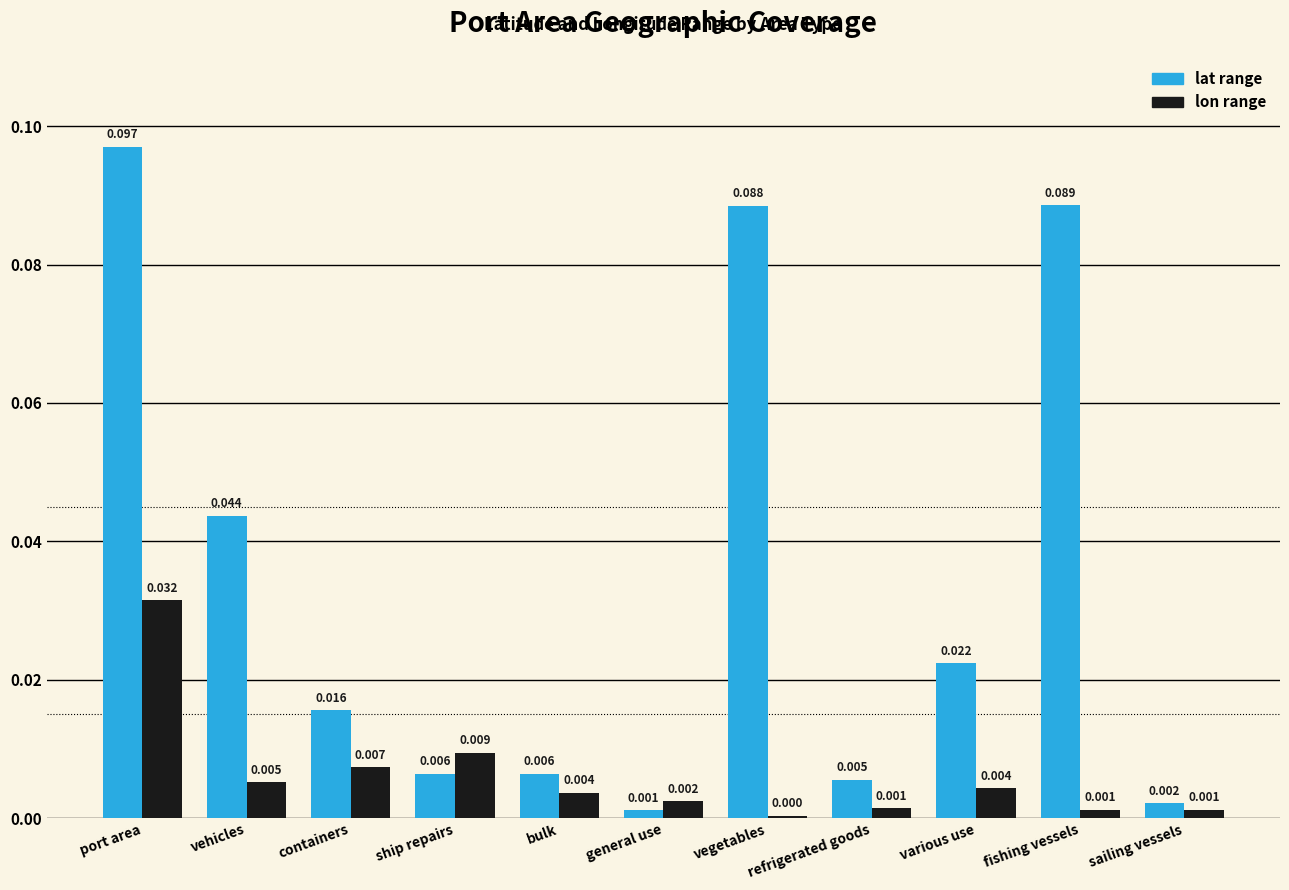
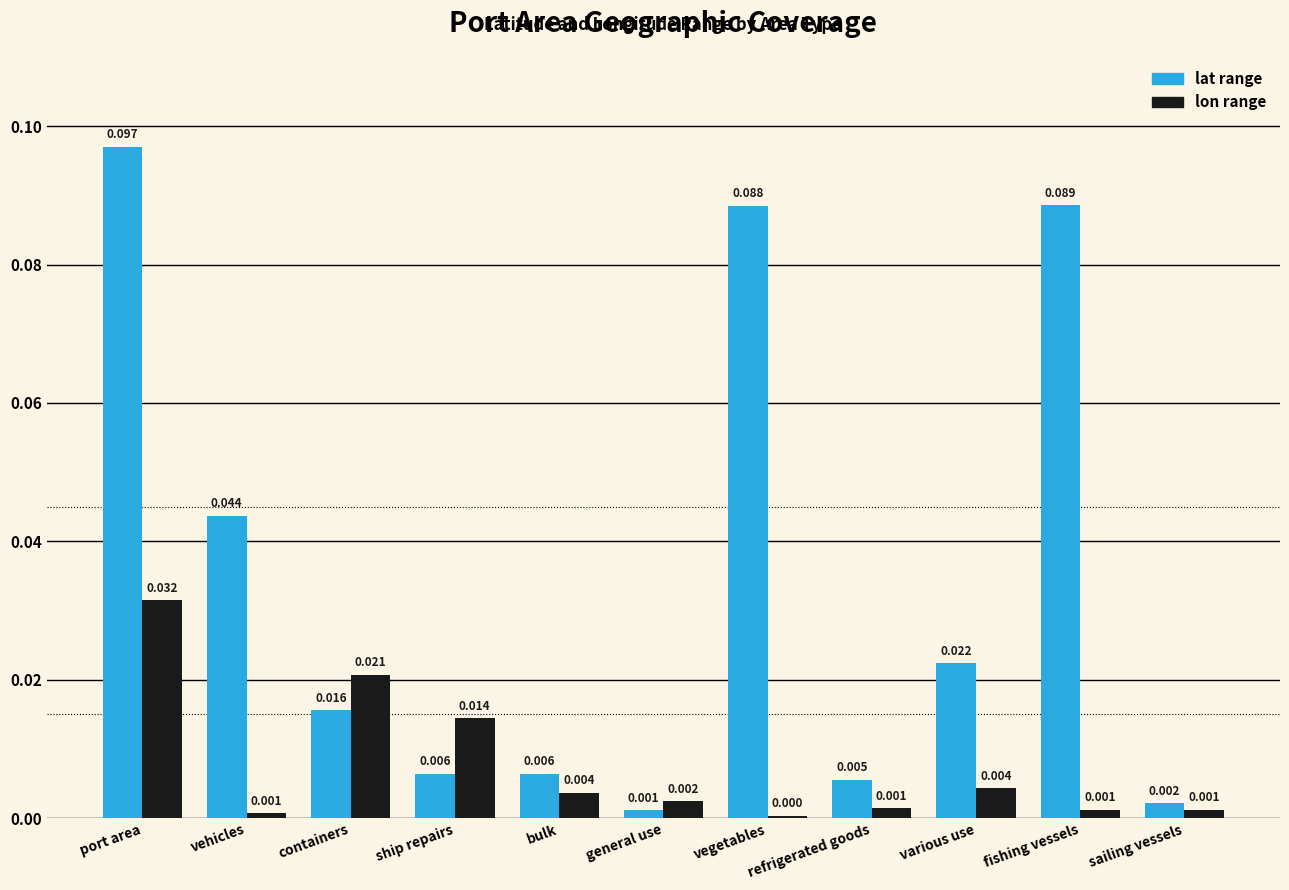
lon range, vehicles: 0.005 -> 0.001
lon range, containers: 0.007 -> 0.021
lon range, ship repairs: 0.009 -> 0.014
